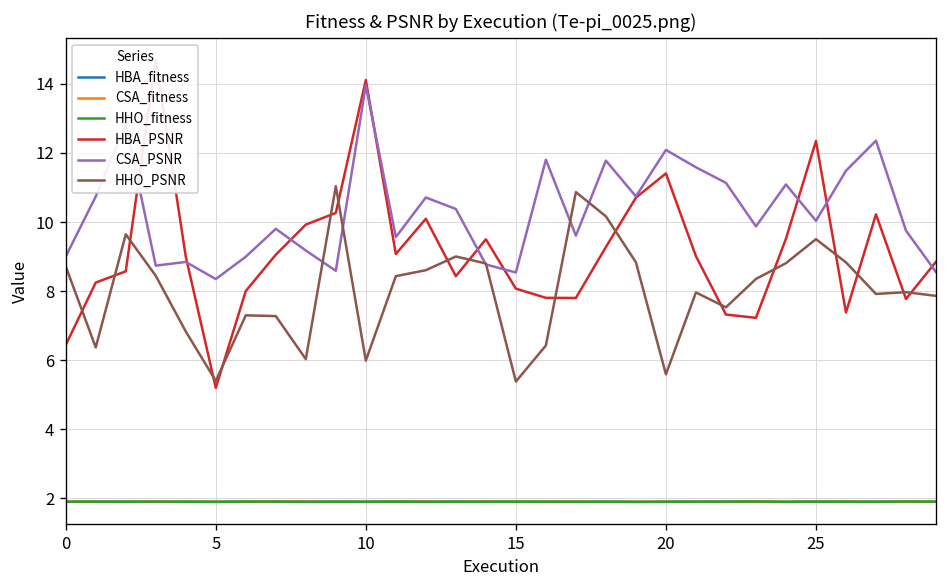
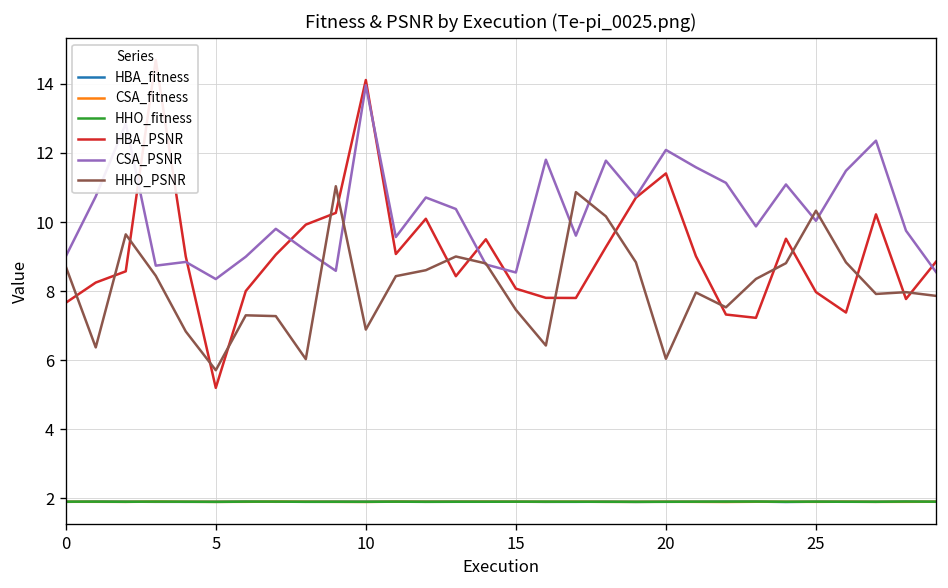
HBA_PSNR, 0: 6.4 -> 7.7
HHO_PSNR, 5: 5.4 -> 5.7
HHO_PSNR, 10: 6.0 -> 6.9
HHO_PSNR, 15: 5.4 -> 7.5
HHO_PSNR, 20: 5.6 -> 6.0
HBA_PSNR, 25: 12.3 -> 8.0
HHO_PSNR, 25: 9.5 -> 10.3
